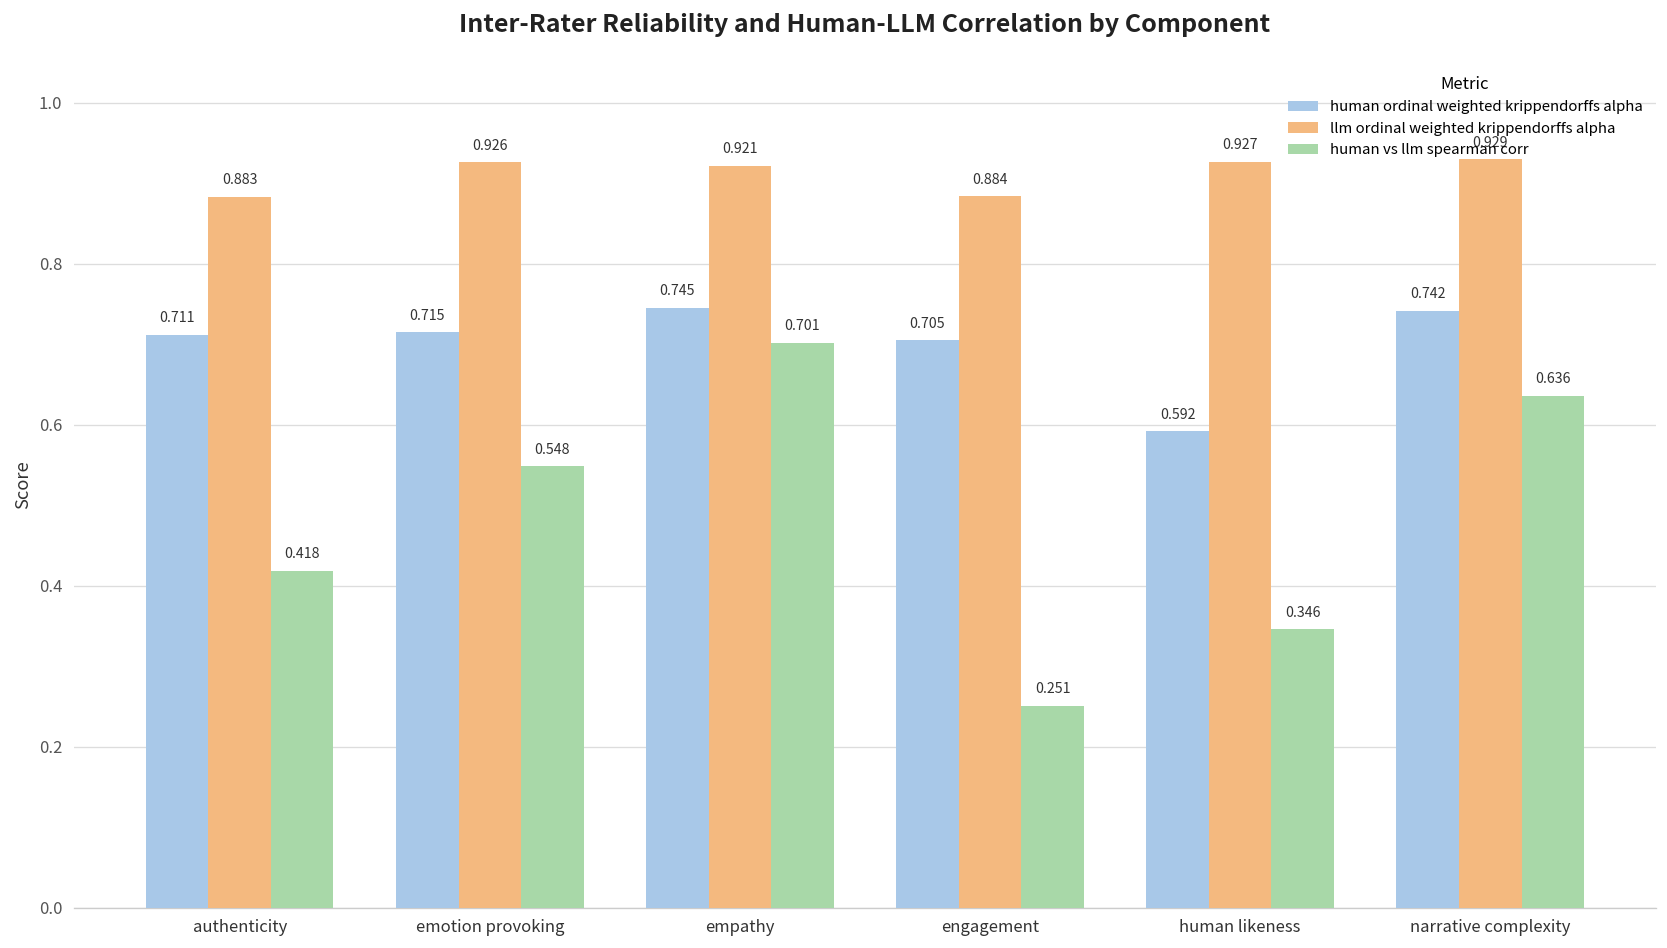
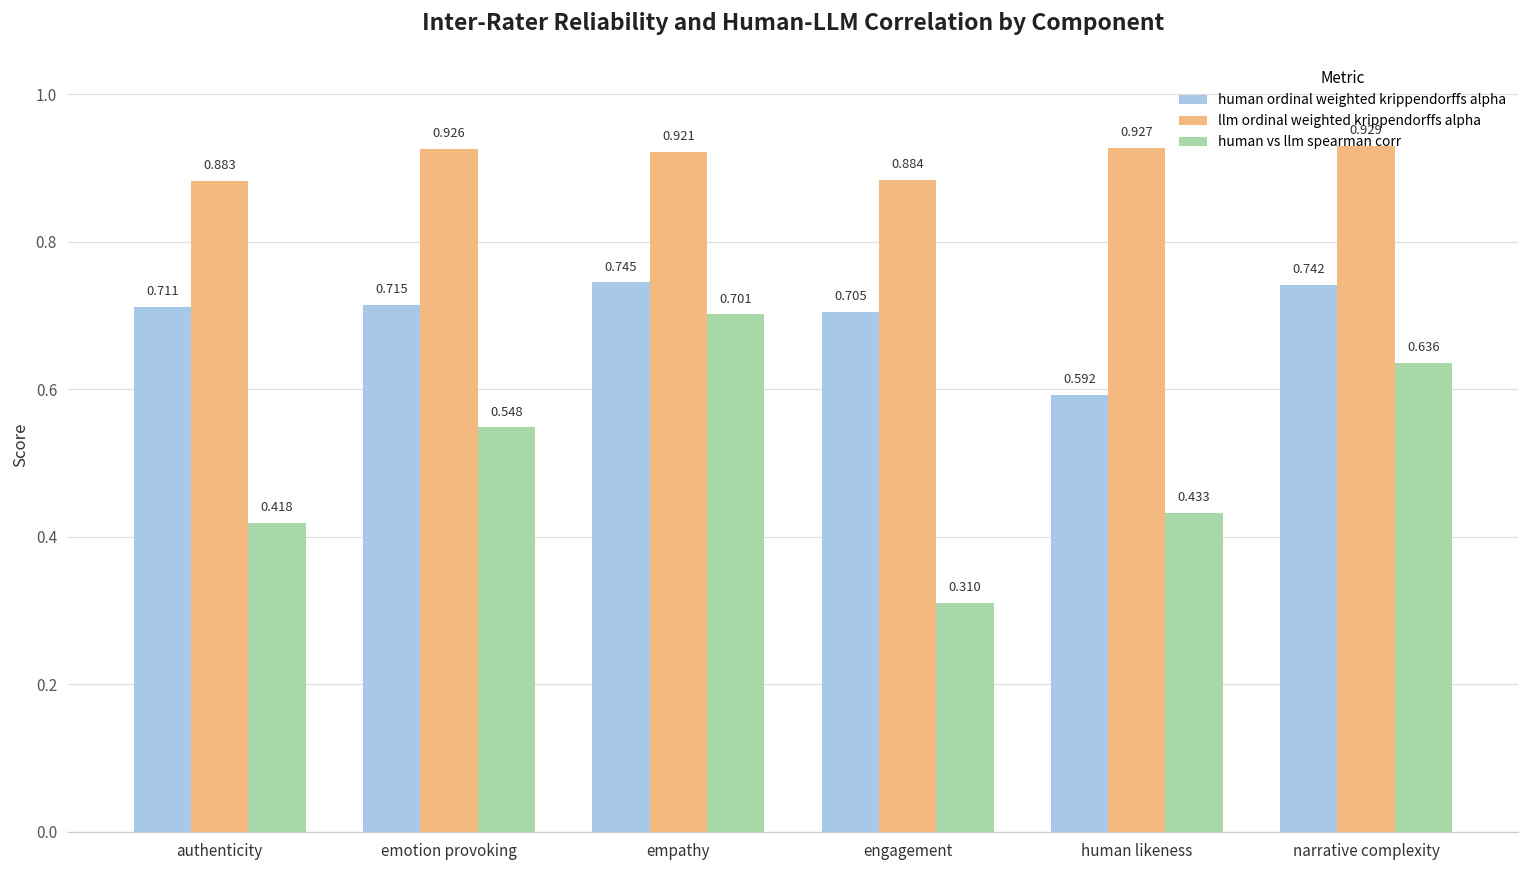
human vs llm spearman corr, engagement: 0.251 -> 0.310
human vs llm spearman corr, human likeness: 0.346 -> 0.433
